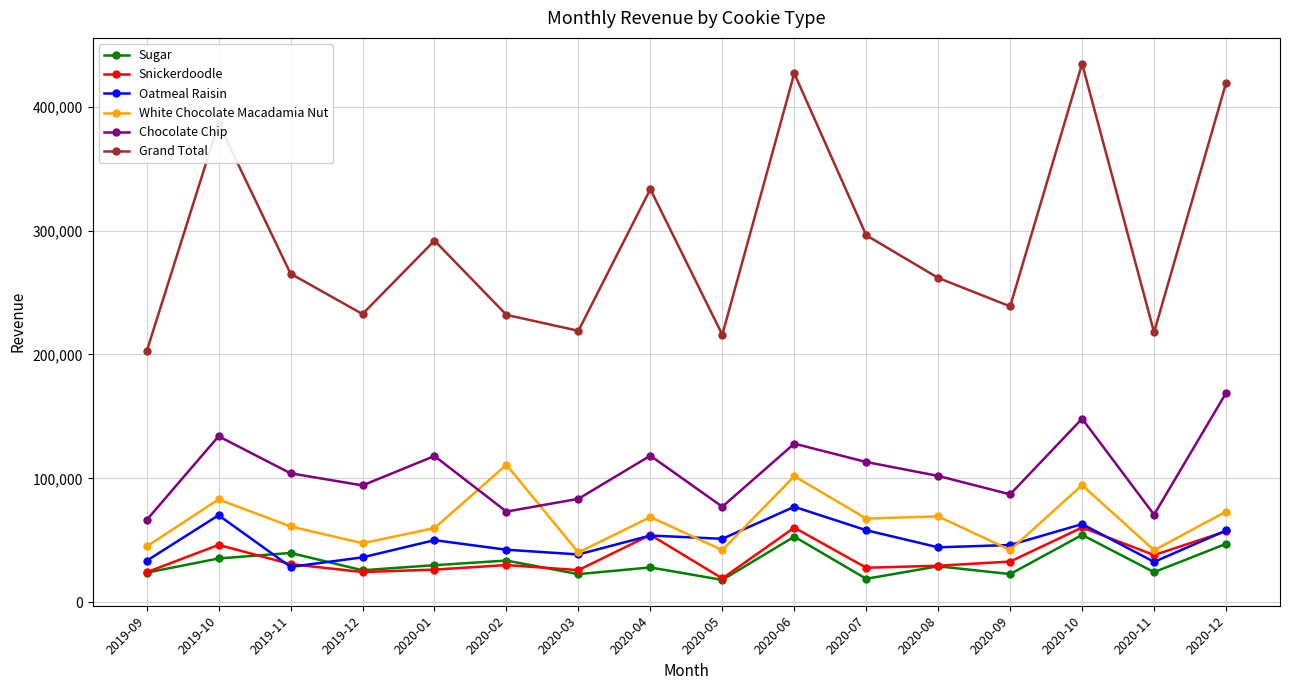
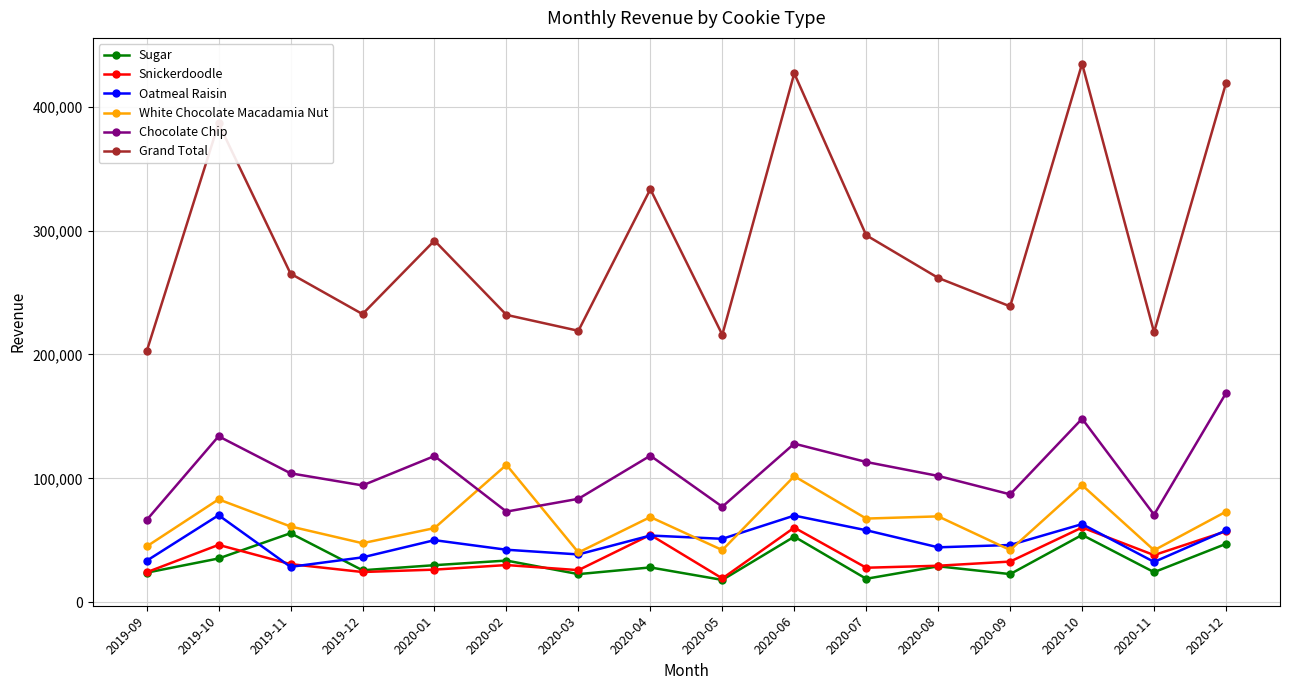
Sugar, 2019-11: 40,000 -> 56,000
Oatmeal Raisin, 2020-06: 77,000 -> 70,000
